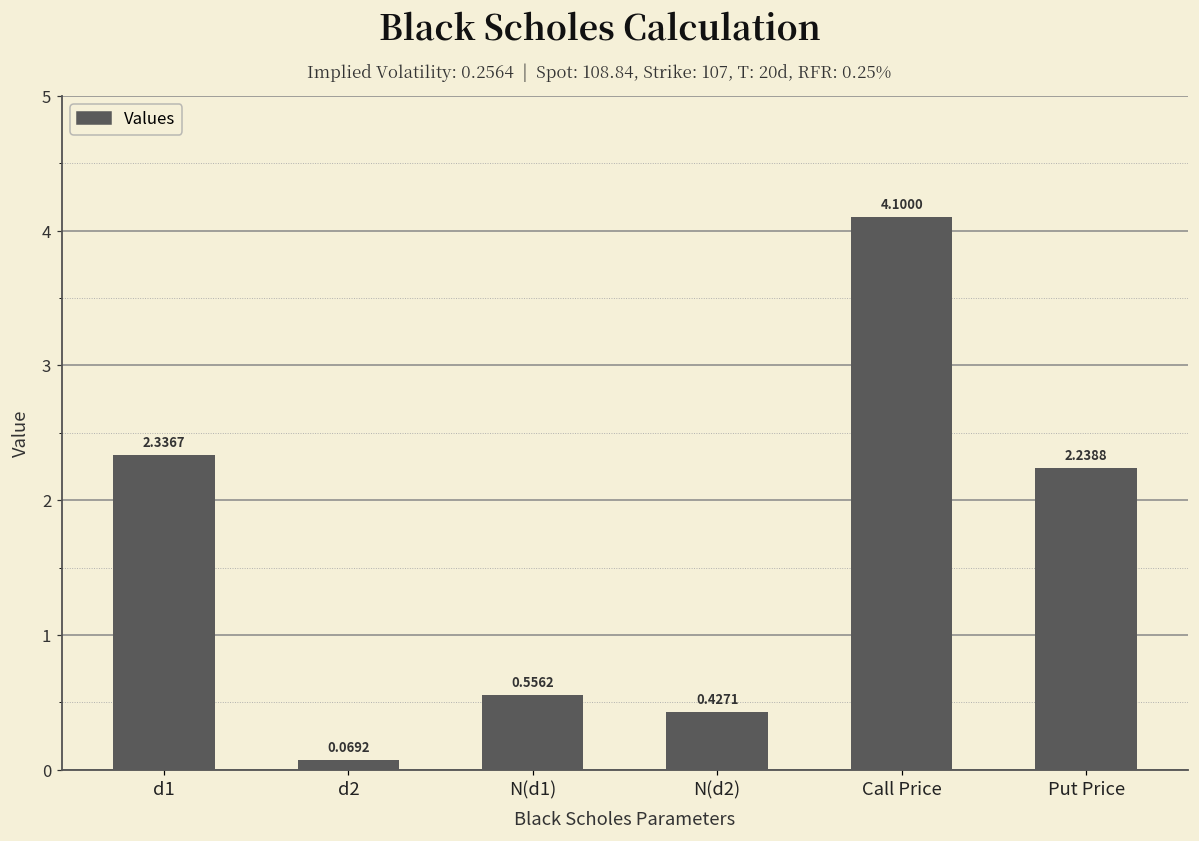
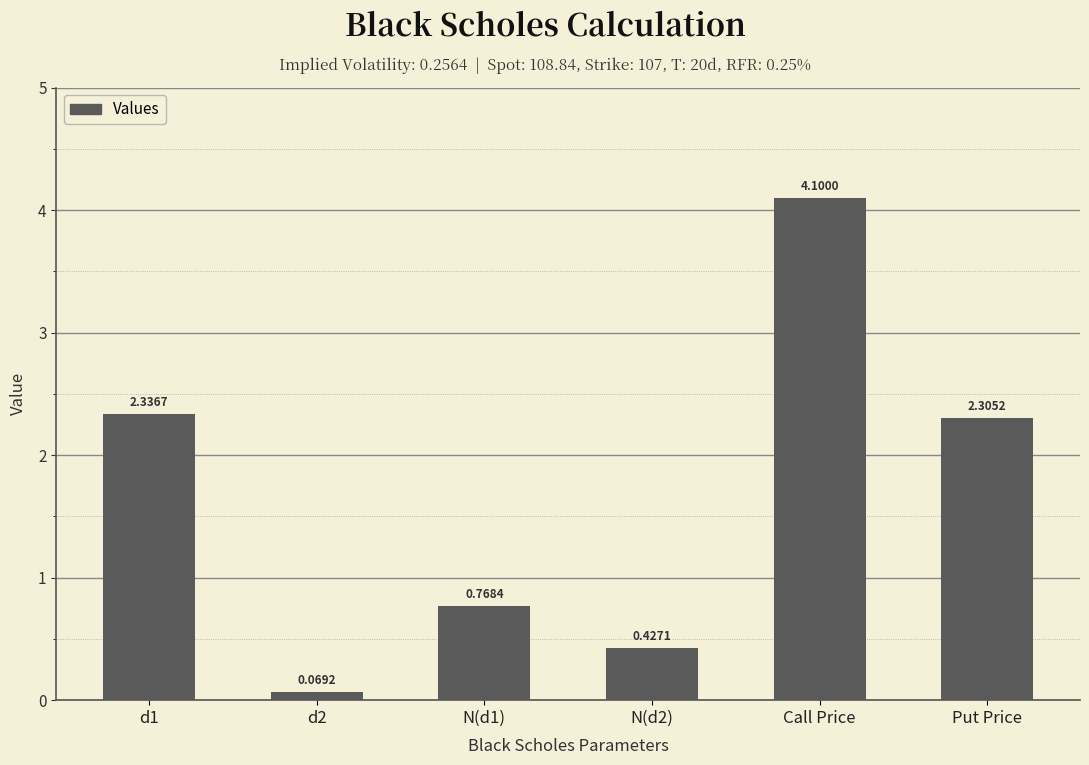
N(d1): 0.5562 -> 0.7684
Put Price: 2.2388 -> 2.3052
